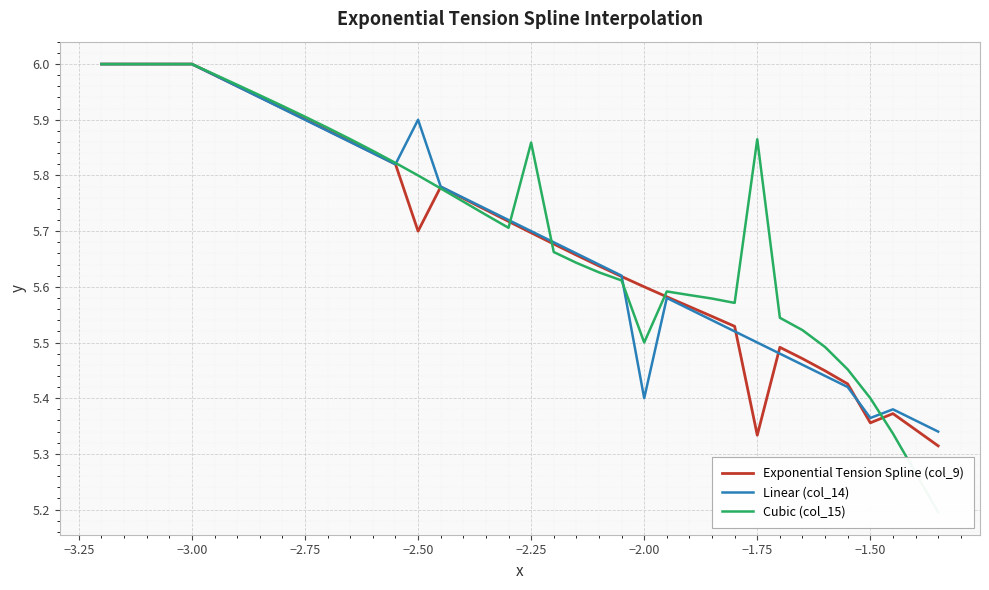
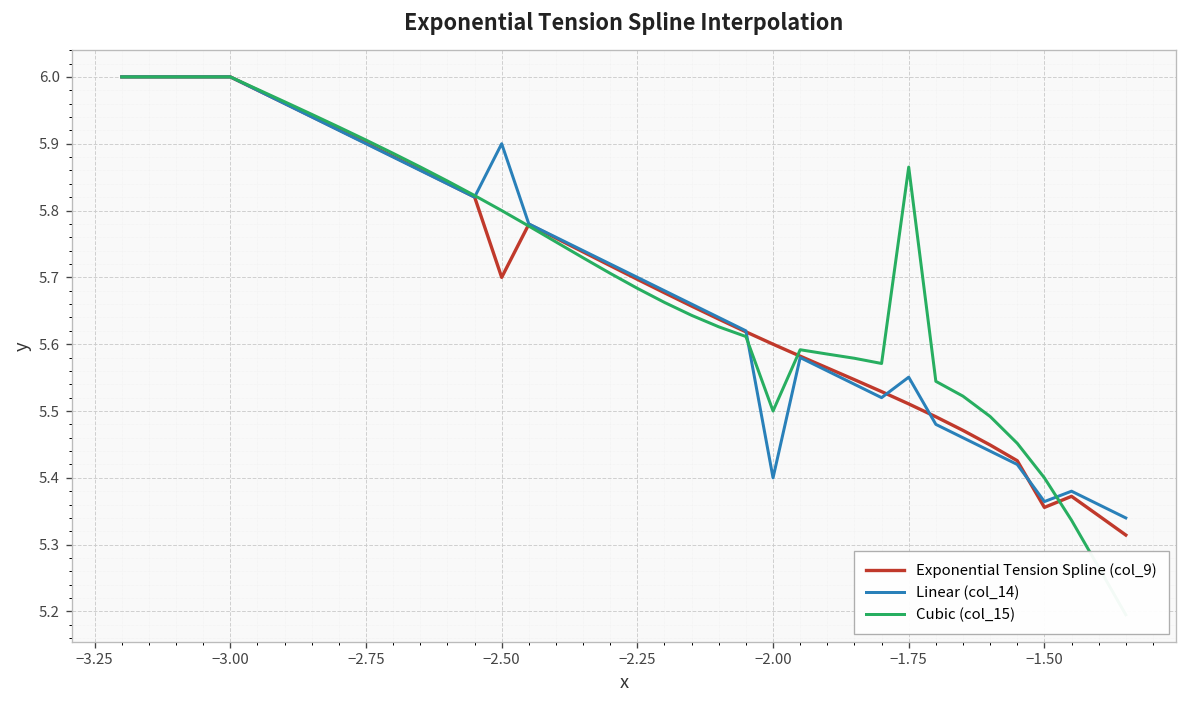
Cubic (col_15), −2.25: 5.86 -> 5.68
Exponential Tension Spline (col_9), −1.75: 5.33 -> 5.51
Linear (col_14), −1.75: 5.50 -> 5.55
